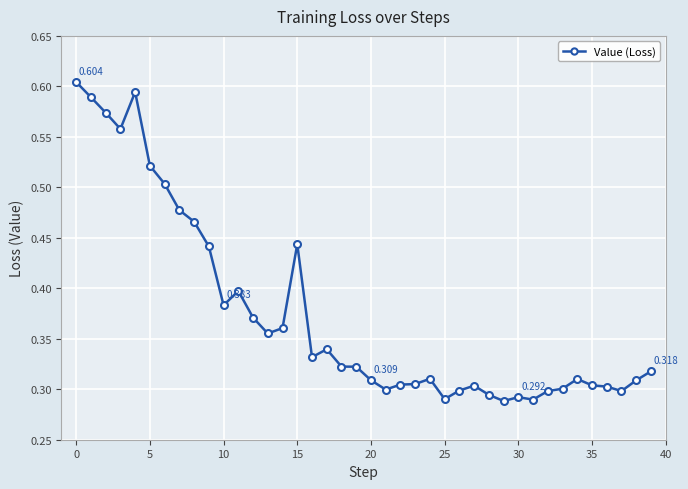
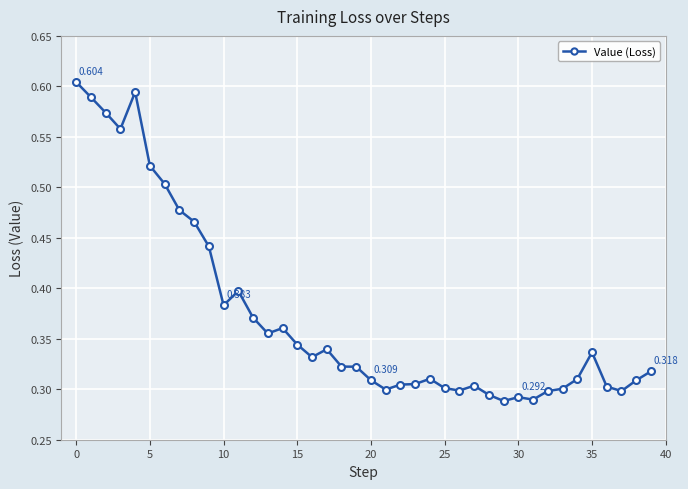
15: 0.444 -> 0.344
25: 0.290 -> 0.301
35: 0.304 -> 0.337
